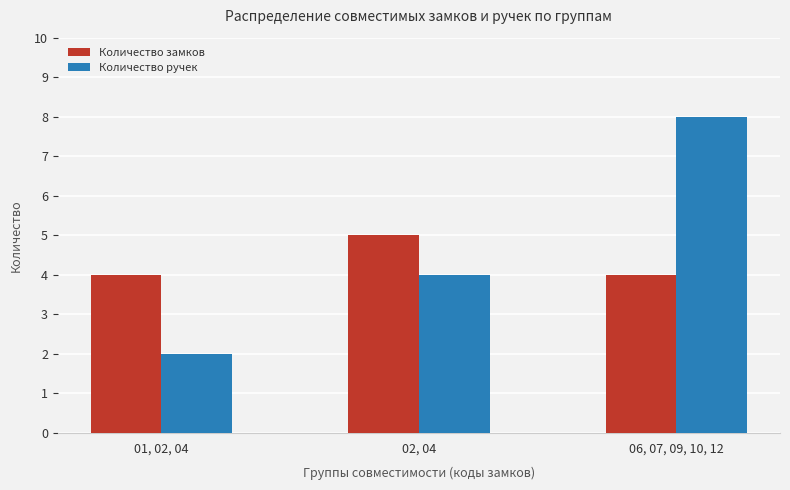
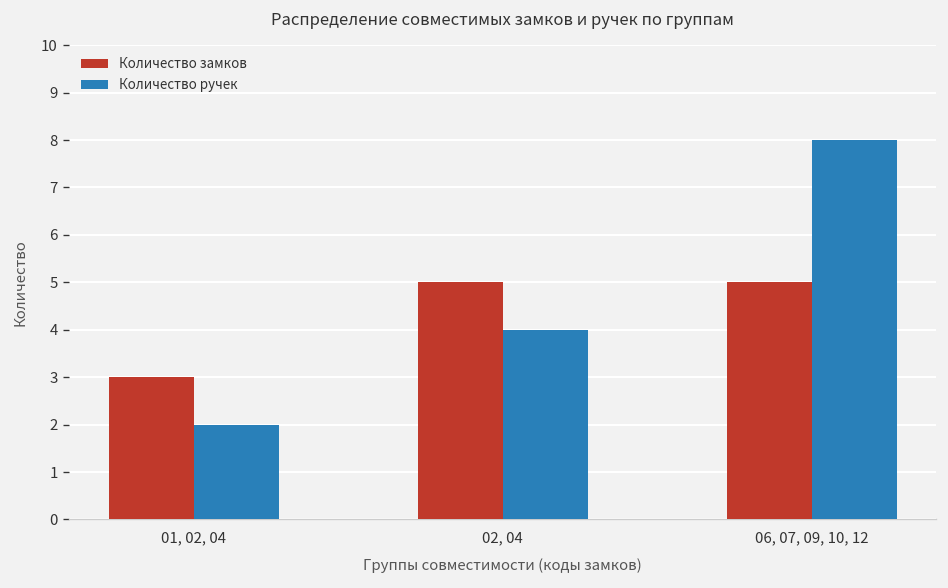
Количество замков, 01, 02, 04: 4 -> 3
Количество замков, 06, 07, 09, 10, 12: 4 -> 5
